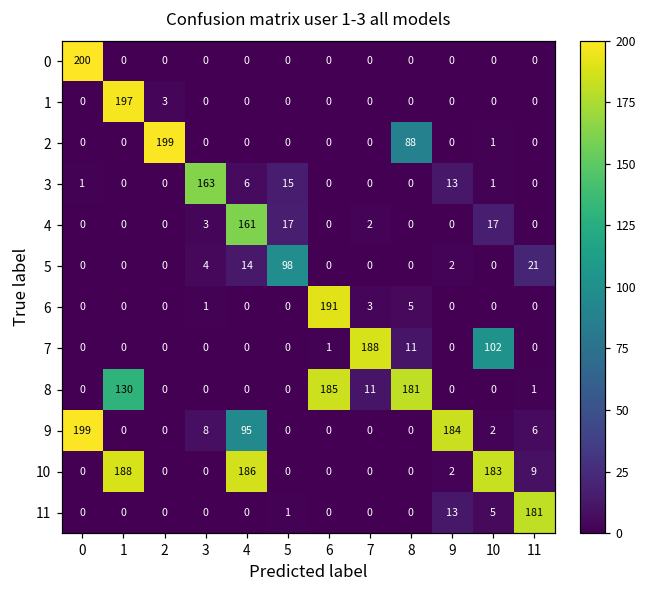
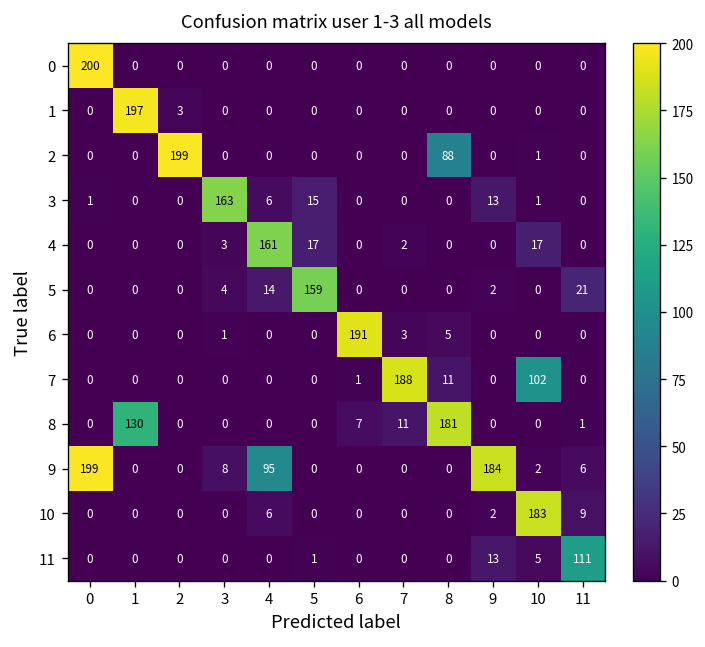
5, 5: 98 -> 159
8, 6: 185 -> 7
10, 1: 188 -> 0
10, 4: 186 -> 6
11, 11: 181 -> 111
